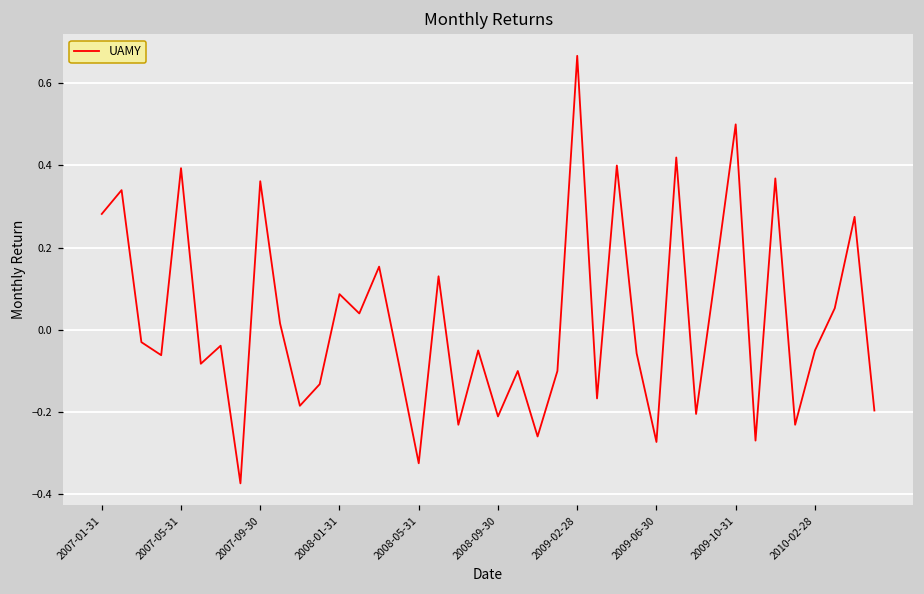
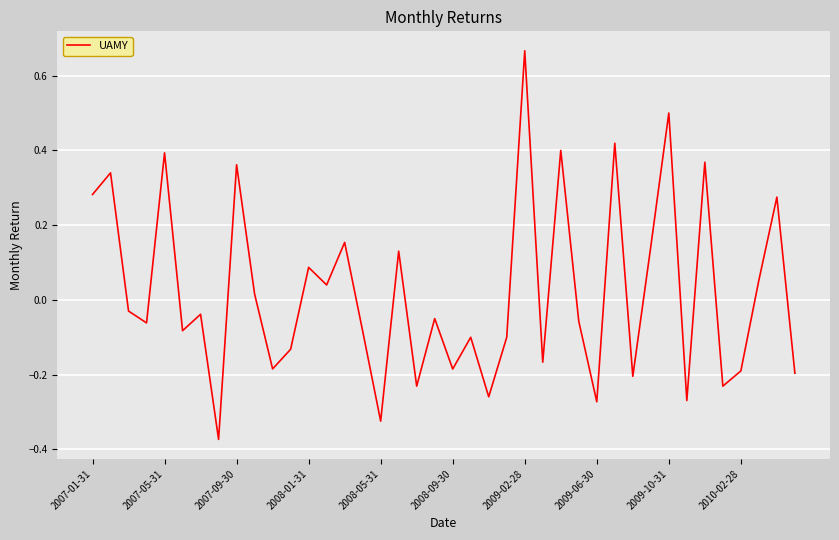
2008-09-30: -0.21 -> -0.18
2010-02-28: -0.05 -> -0.19
